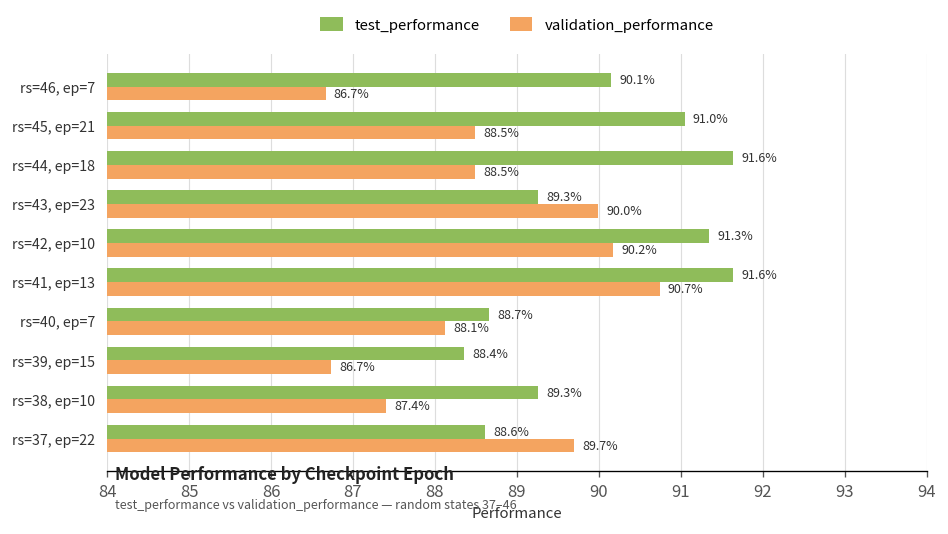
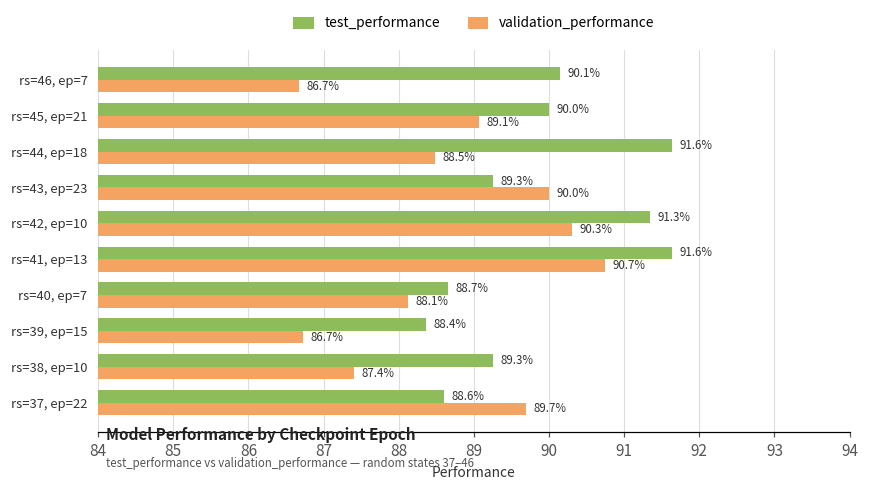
test_performance, rs=45, ep=21: 91.0% -> 90.0%
validation_performance, rs=45, ep=21: 88.5% -> 89.1%
validation_performance, rs=42, ep=10: 90.2% -> 90.3%
